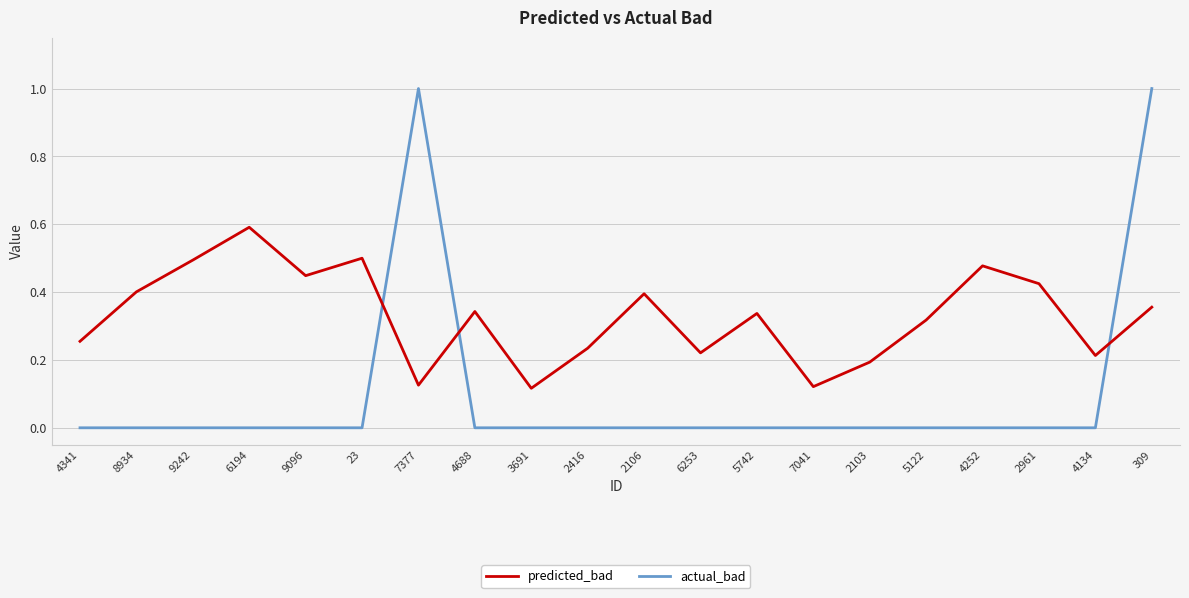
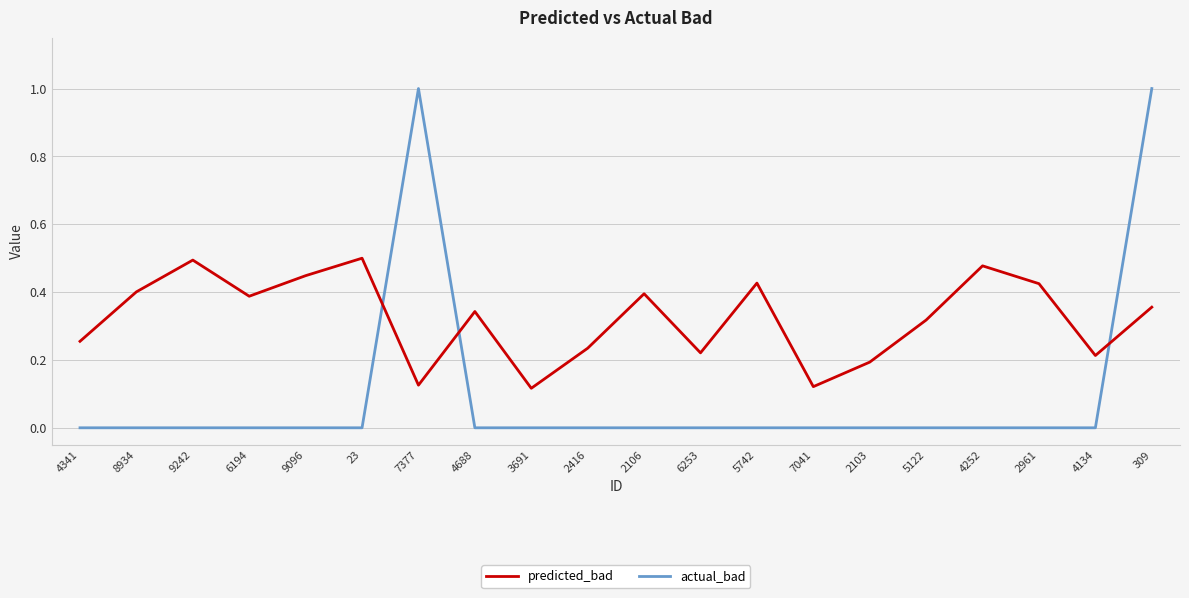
predicted_bad, 6194: 0.59 -> 0.39
predicted_bad, 5742: 0.34 -> 0.43
